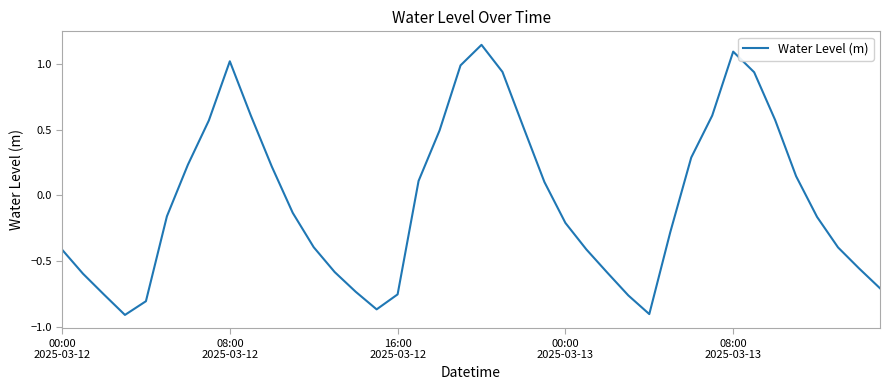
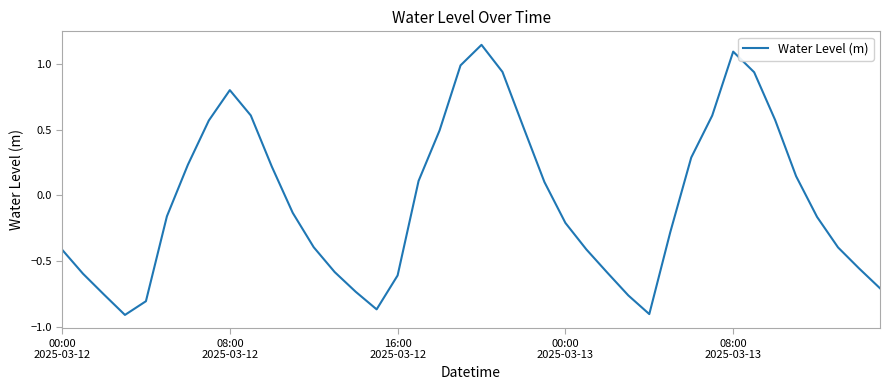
08:00 2025-03-12: 1.02 -> 0.80
16:00 2025-03-12: -0.76 -> -0.61
